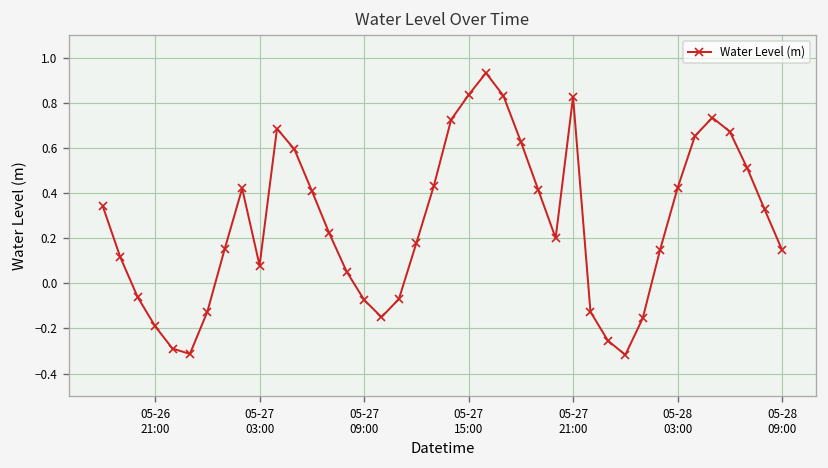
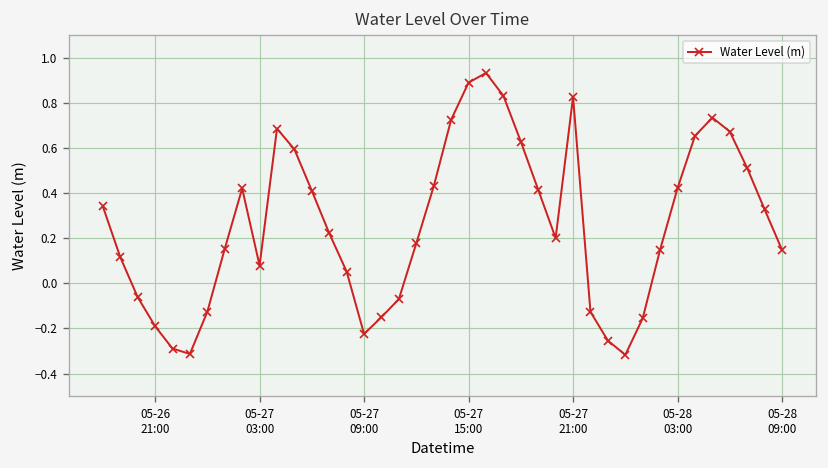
05-27 09:00: -0.07 -> -0.22
05-27 15:00: 0.83 -> 0.89
